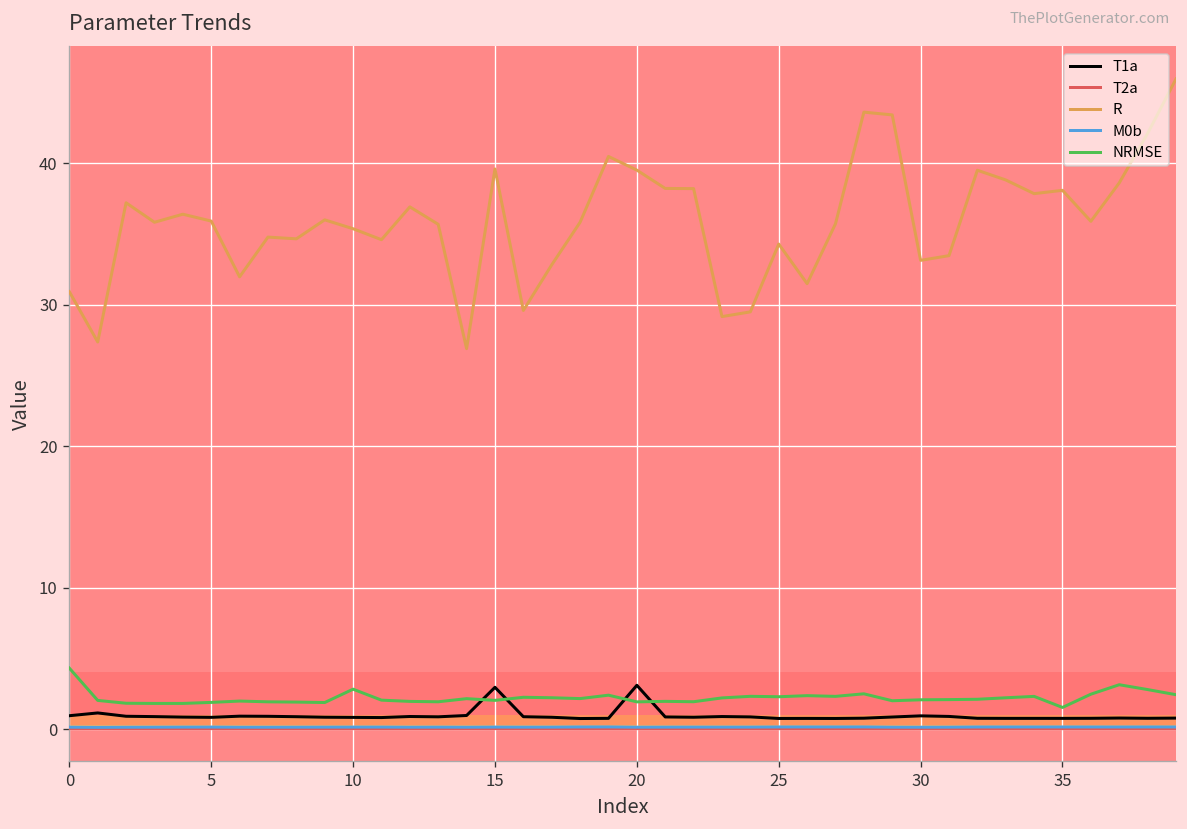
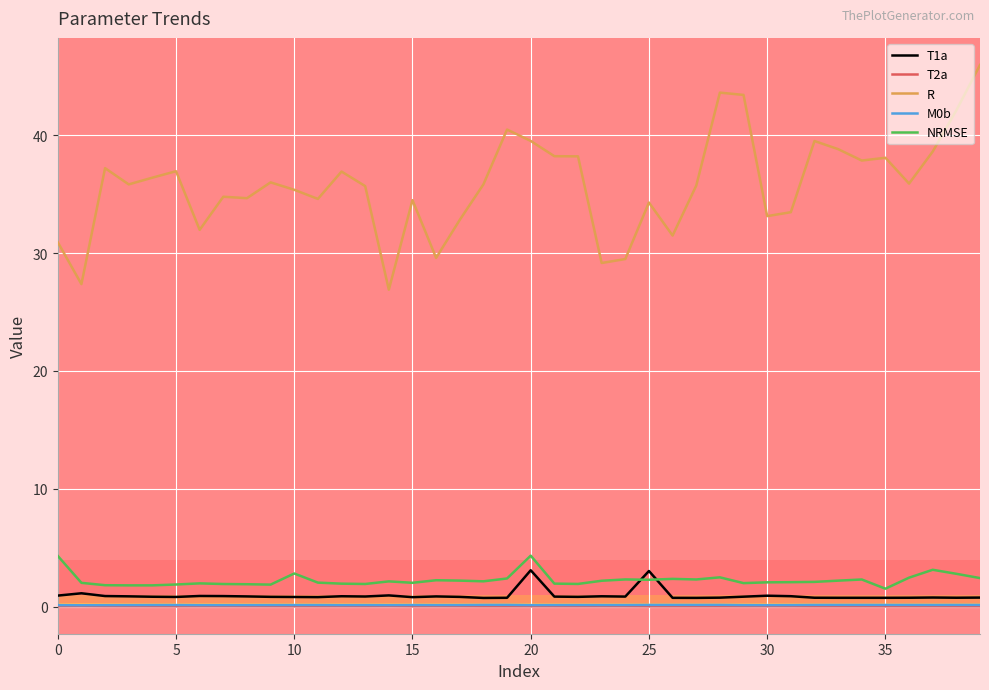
R, 5: 35.9 -> 37.0
T1a, 15: 2.9 -> 0.8
R, 15: 39.6 -> 34.5
NRMSE, 20: 1.9 -> 4.3
T1a, 25: 0.7 -> 3.0
